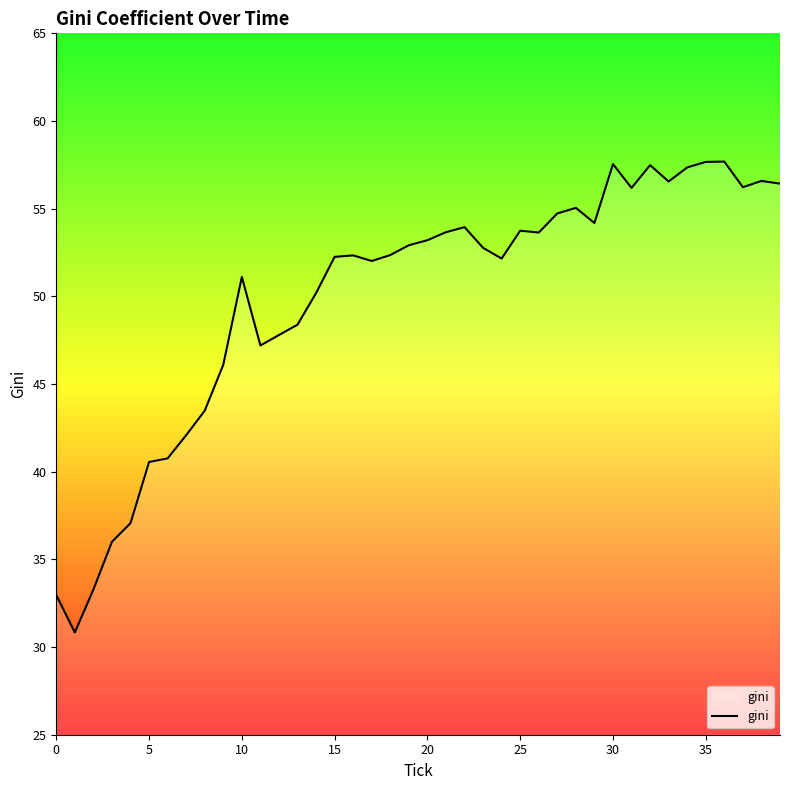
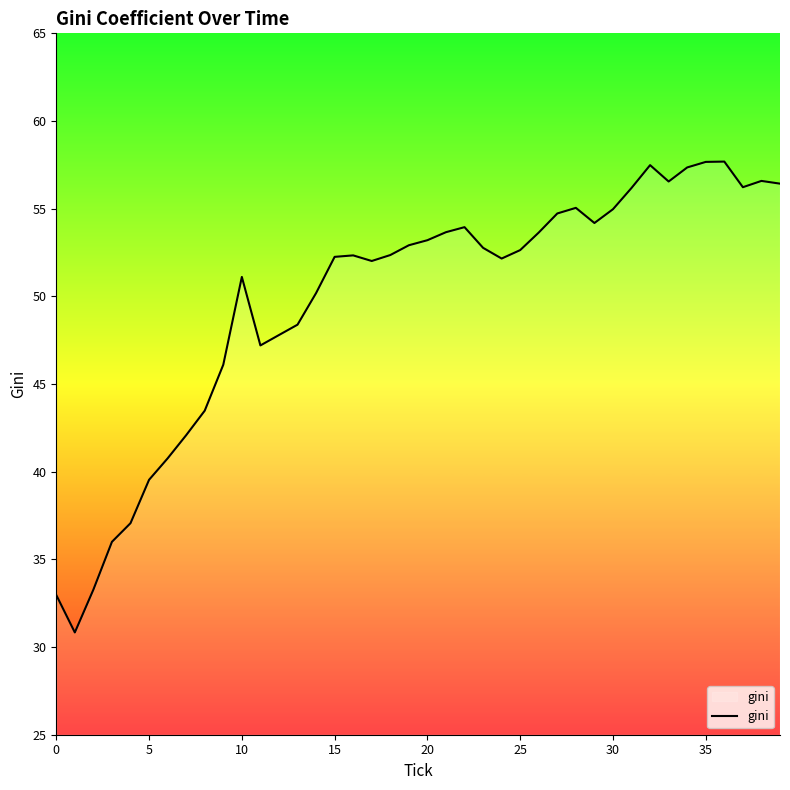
5: 40.6 -> 39.5
25: 53.7 -> 52.6
30: 57.5 -> 55.0
